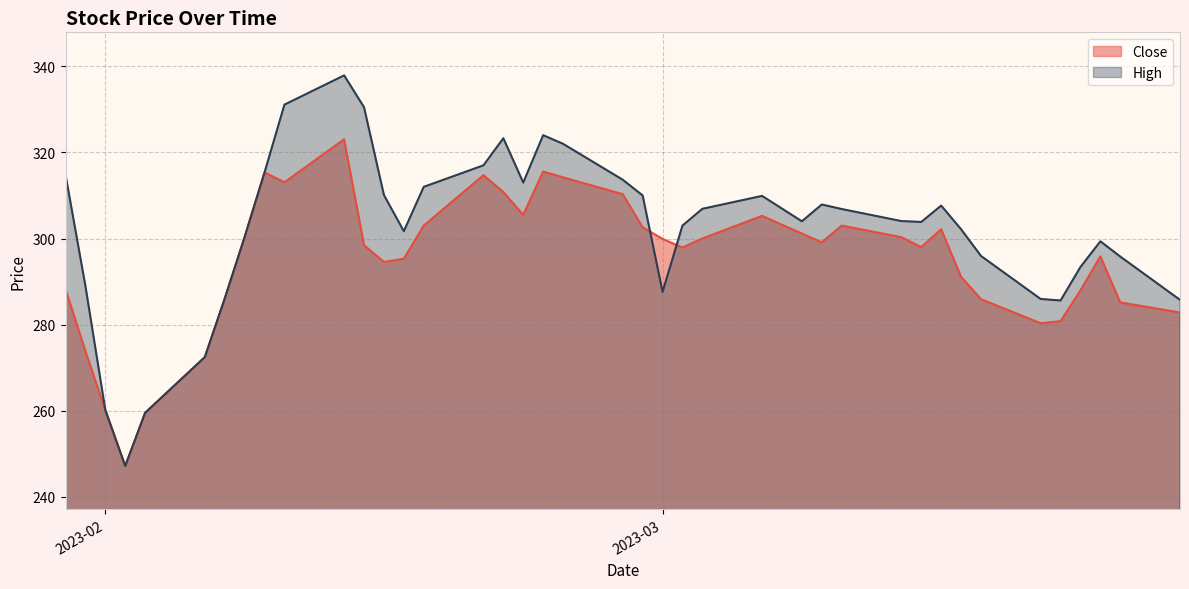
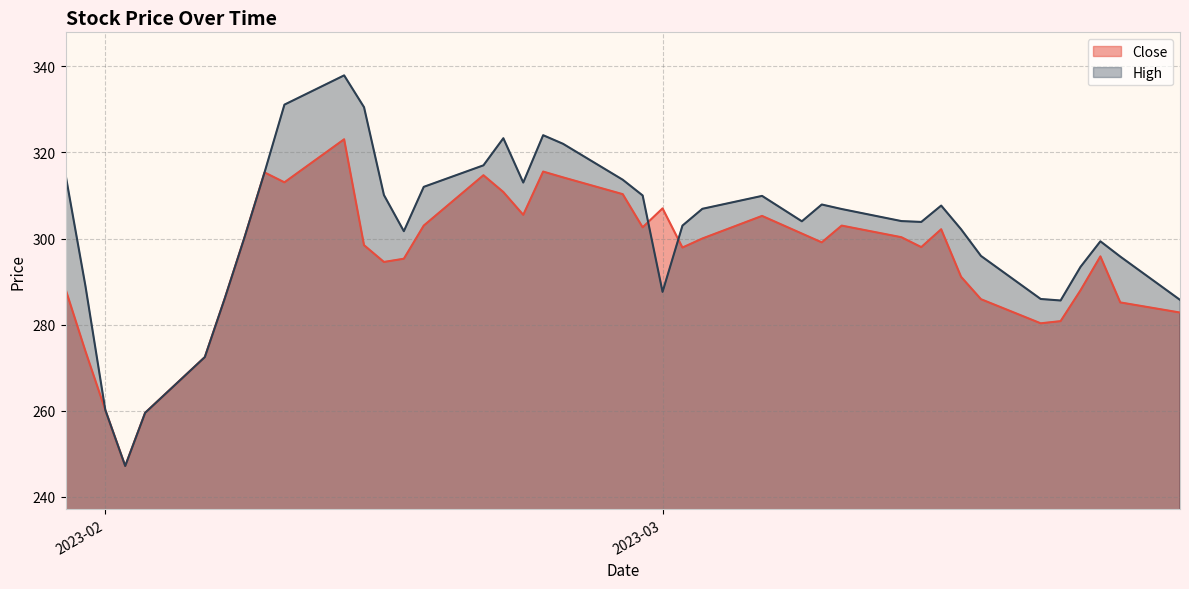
Close, 2023-03: 300 -> 307
